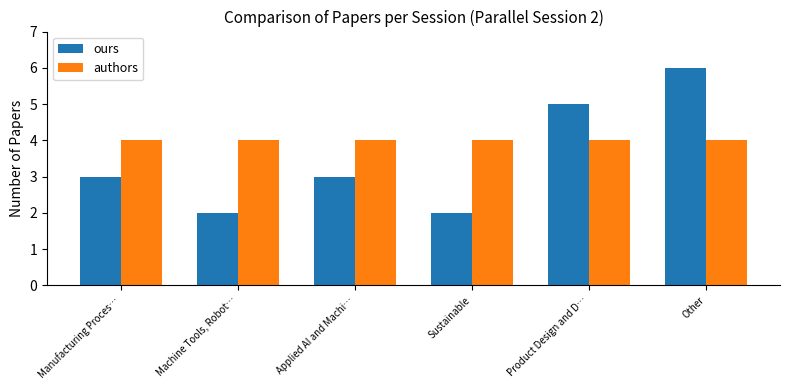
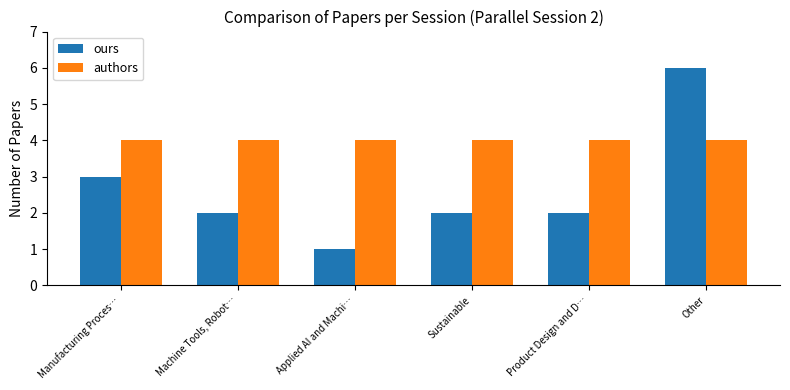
ours, Applied AI and Machi…: 3 -> 1
ours, Product Design and D…: 5 -> 2
